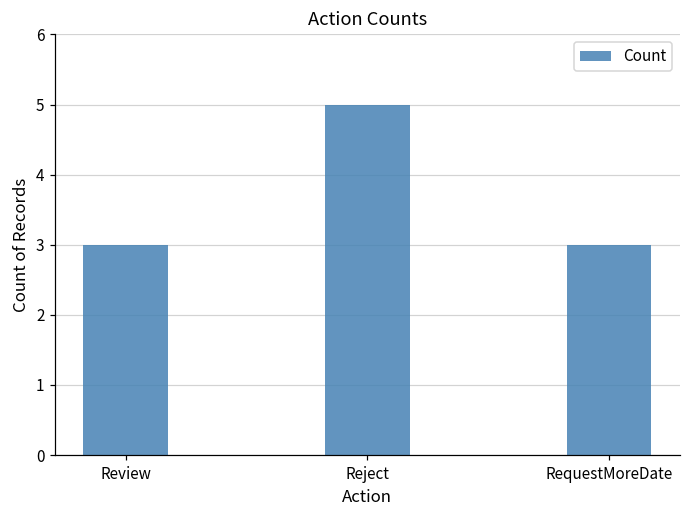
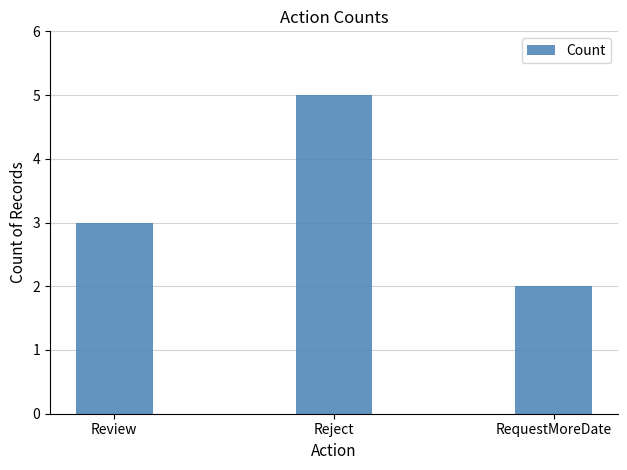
RequestMoreDate: 3 -> 2
